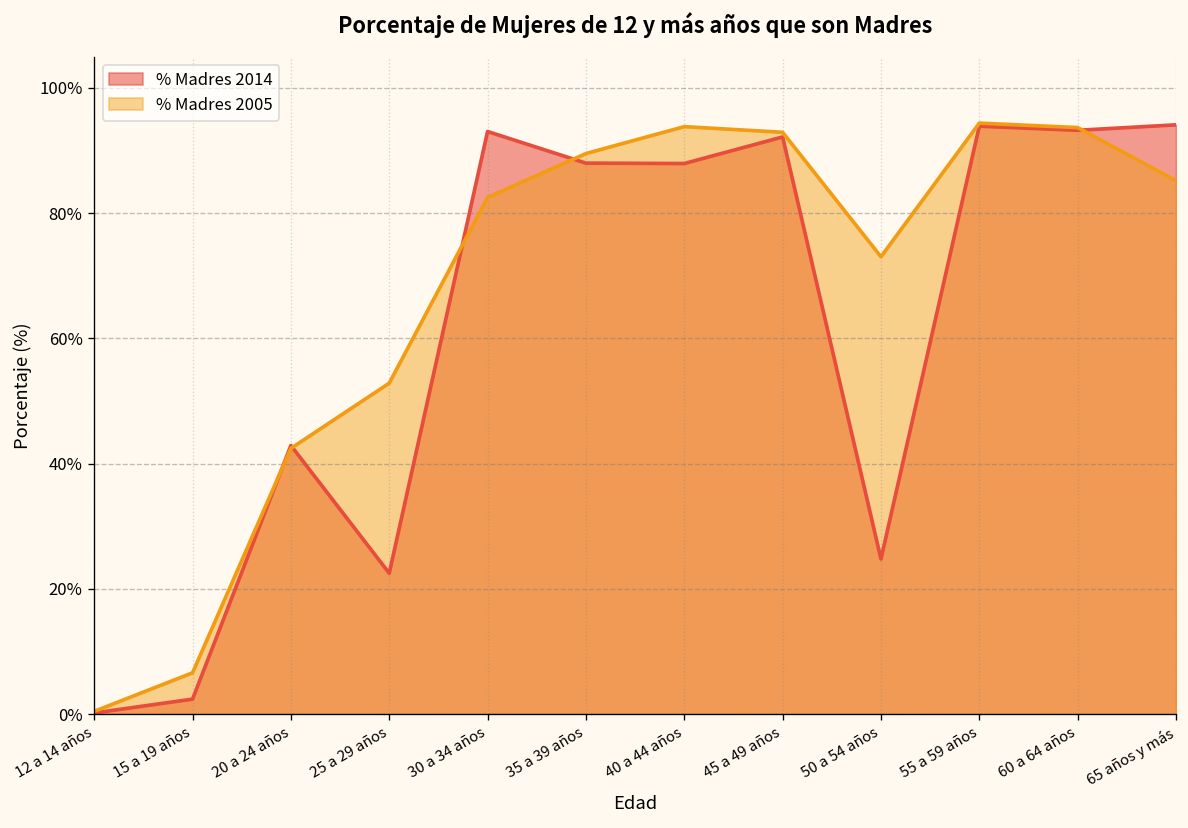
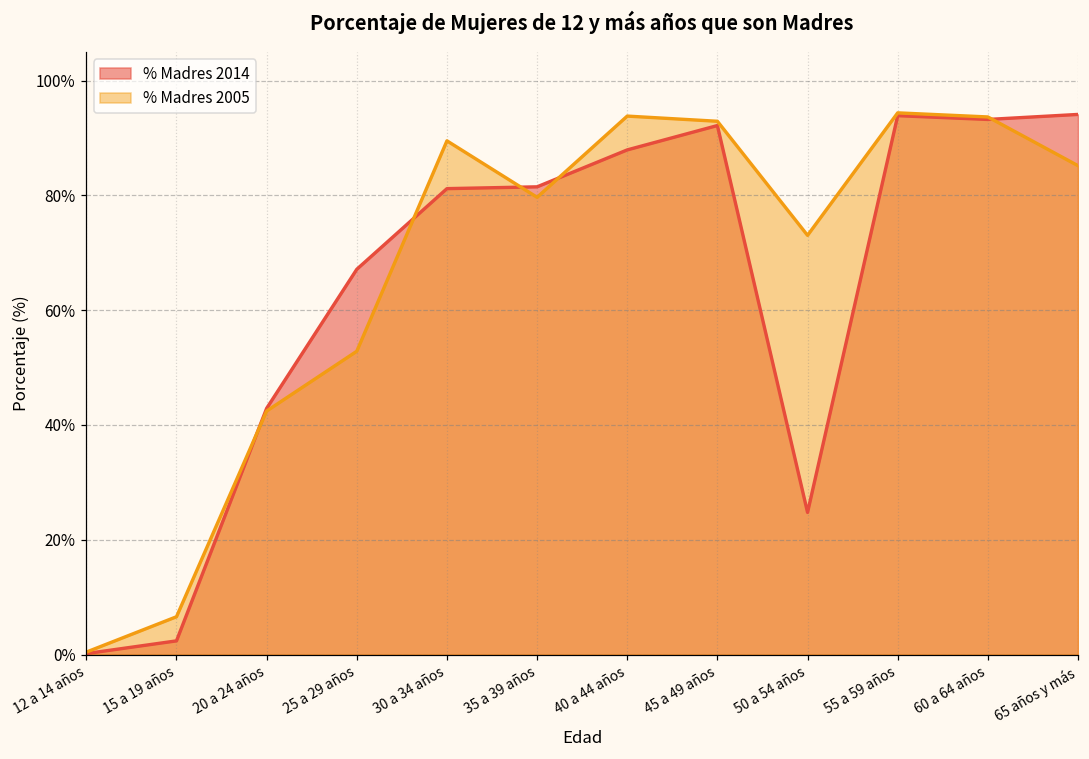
% Madres 2014, 25 a 29 años: 22% -> 67%
% Madres 2014, 30 a 34 años: 93% -> 81%
% Madres 2005, 30 a 34 años: 82% -> 89%
% Madres 2014, 35 a 39 años: 88% -> 81%
% Madres 2005, 35 a 39 años: 90% -> 80%
